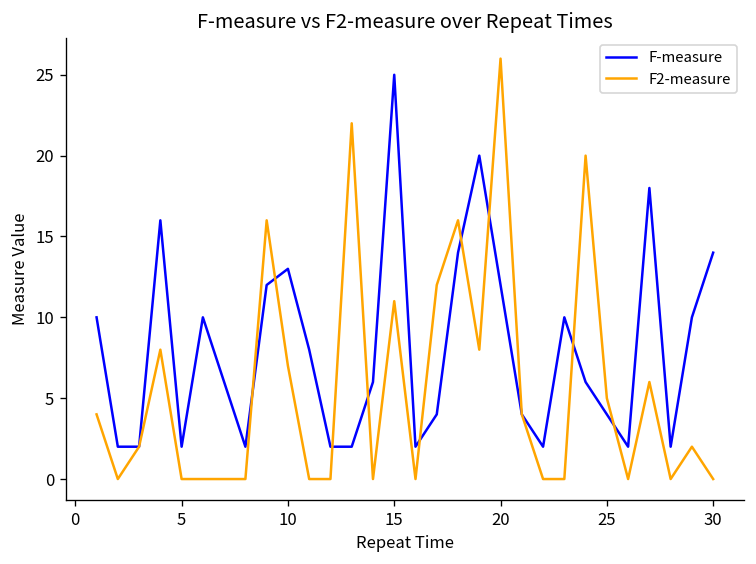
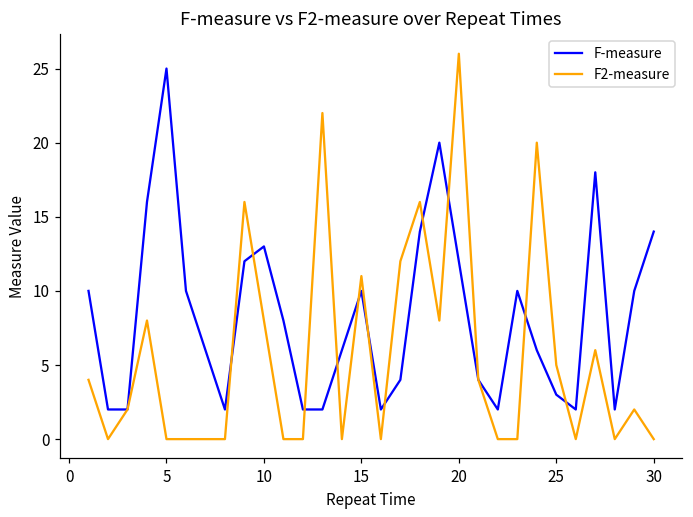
F-measure, 5: 2 -> 25
F2-measure, 10: 7 -> 8
F-measure, 15: 25 -> 10
F-measure, 25: 4 -> 3
